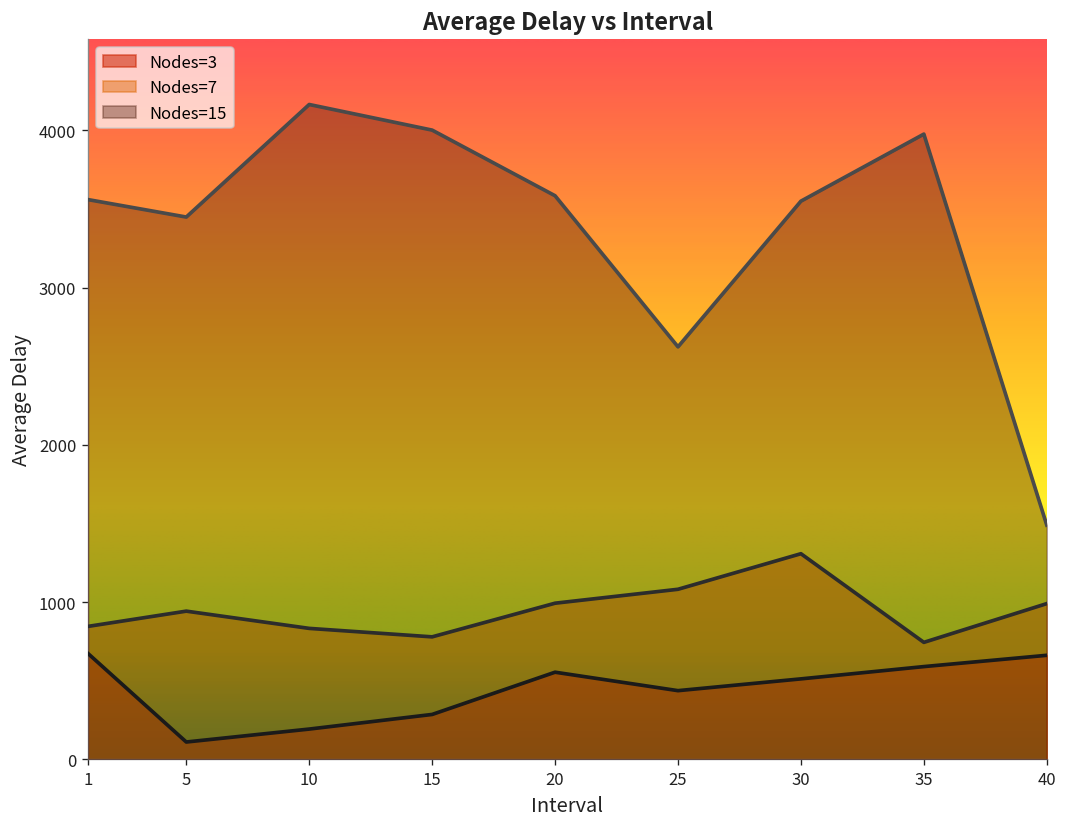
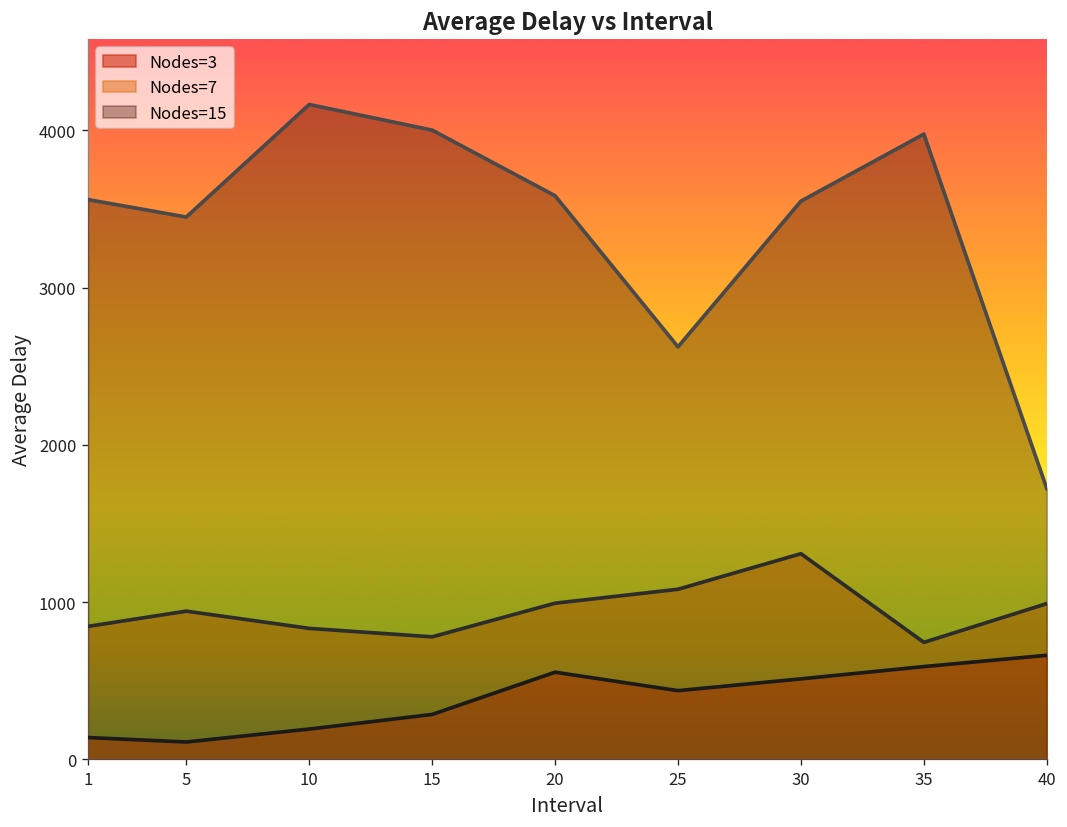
Nodes=3, 1: 670 -> 140
Nodes=15, 40: 1490 -> 1720
